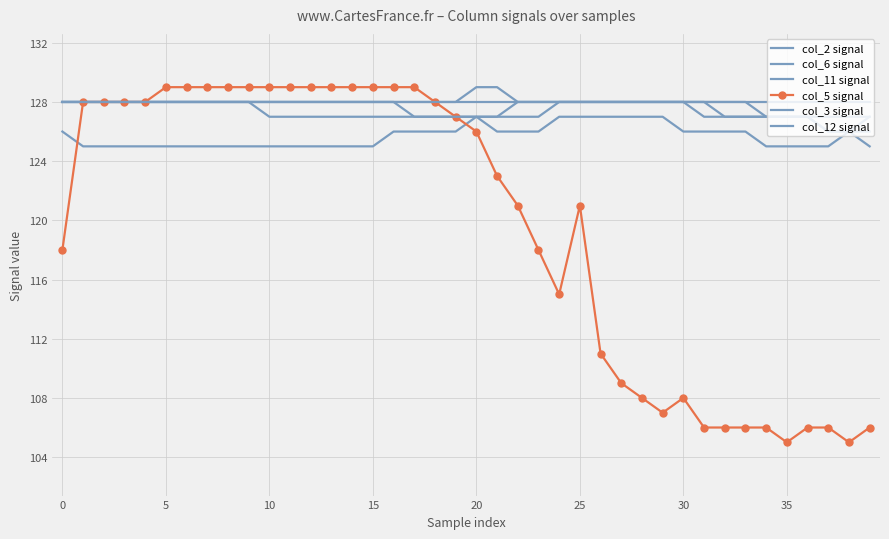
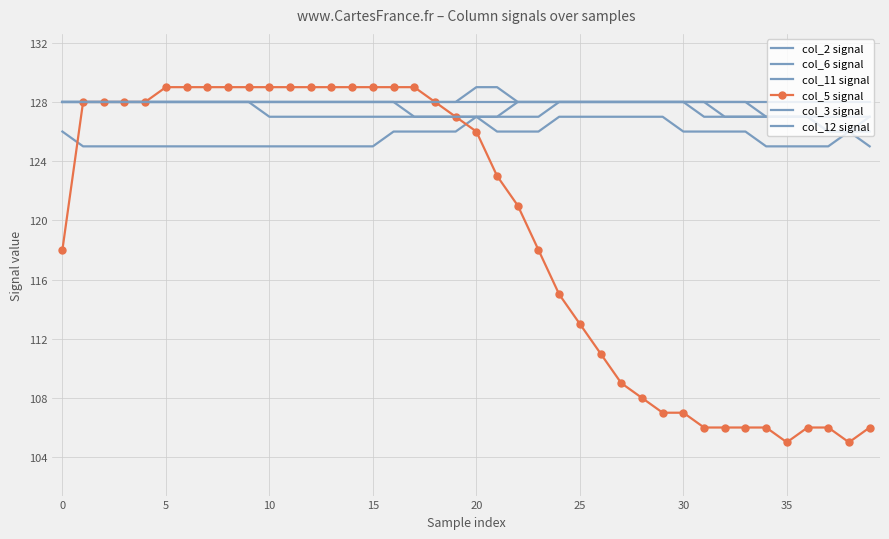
col_5 signal, 25: 121 -> 113
col_5 signal, 30: 108 -> 107
